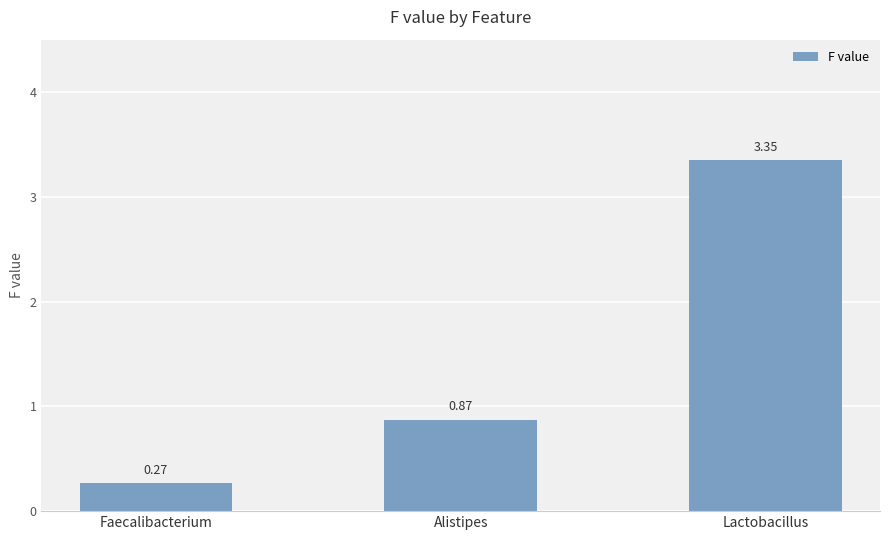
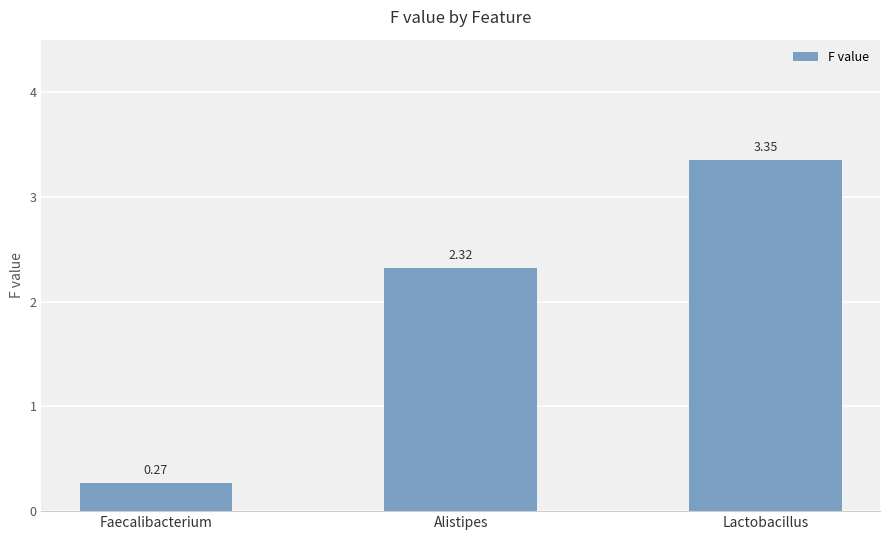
Alistipes: 0.87 -> 2.32
